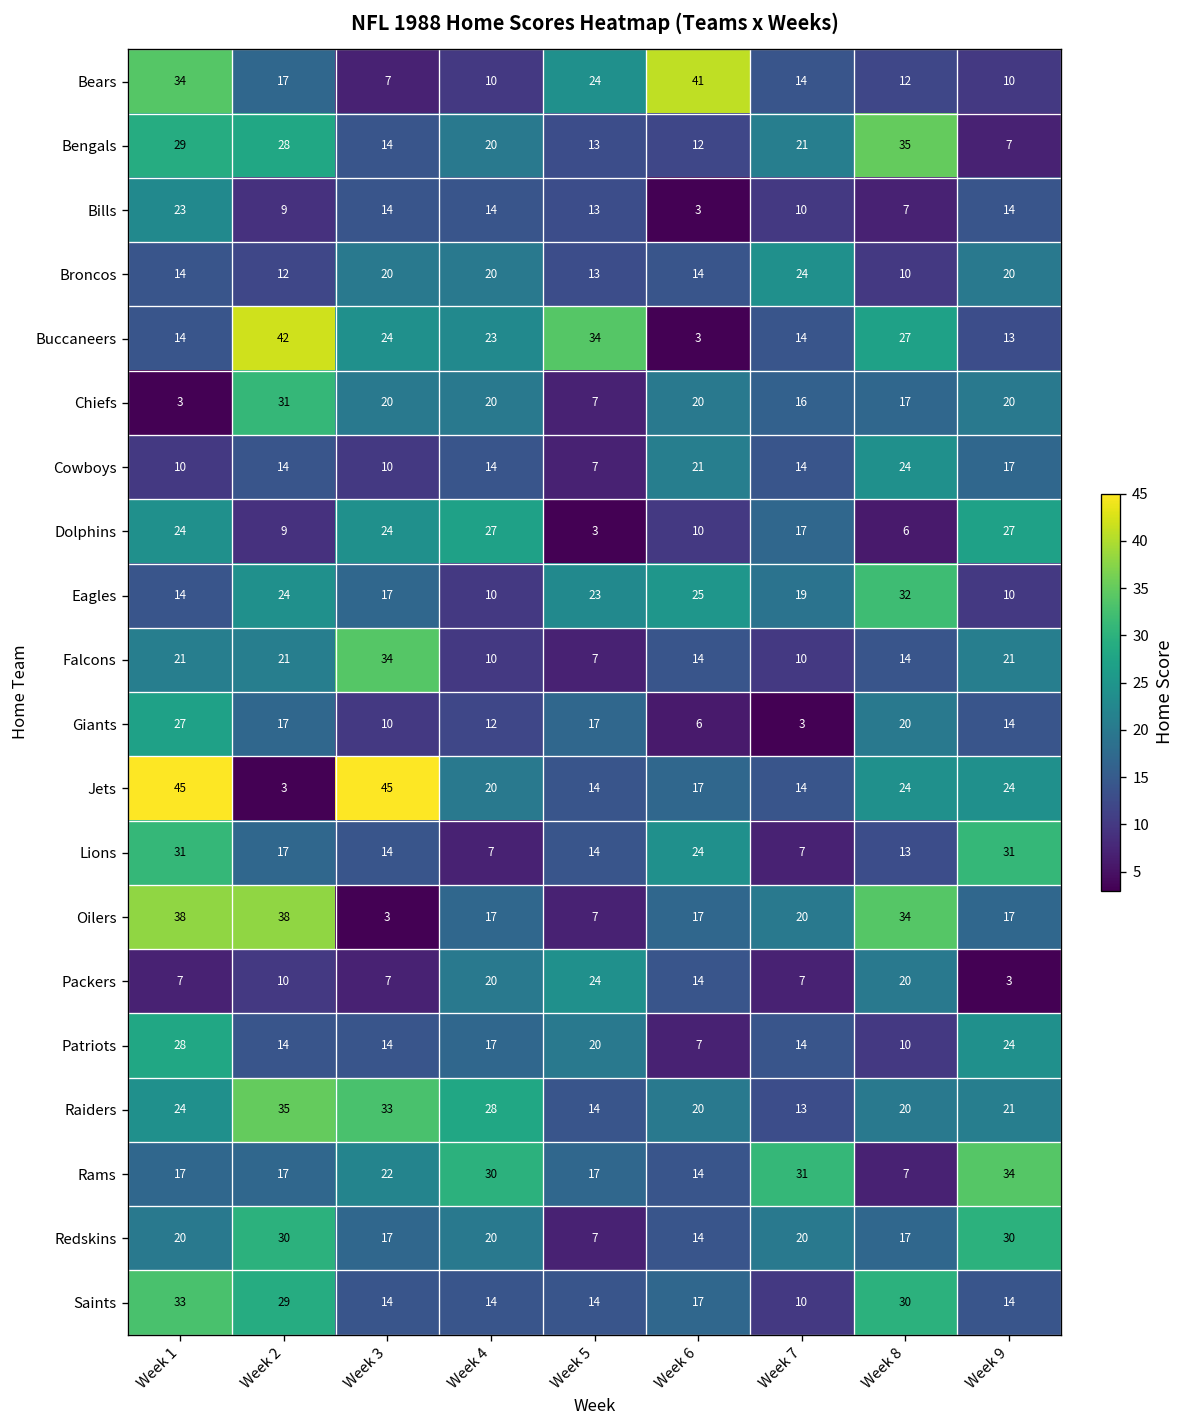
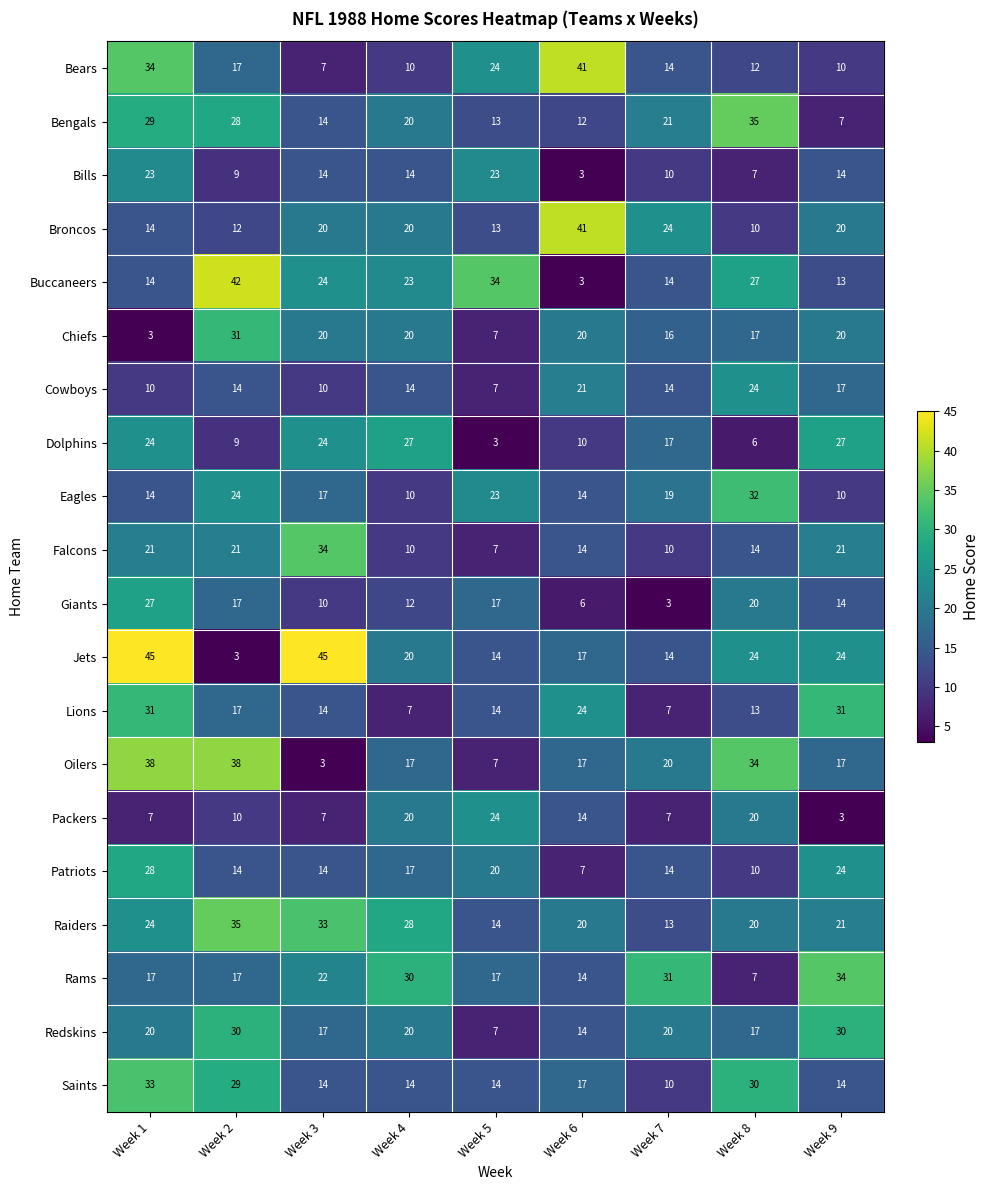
Bills, Week 5: 13 -> 23
Broncos, Week 6: 14 -> 41
Eagles, Week 6: 25 -> 14
